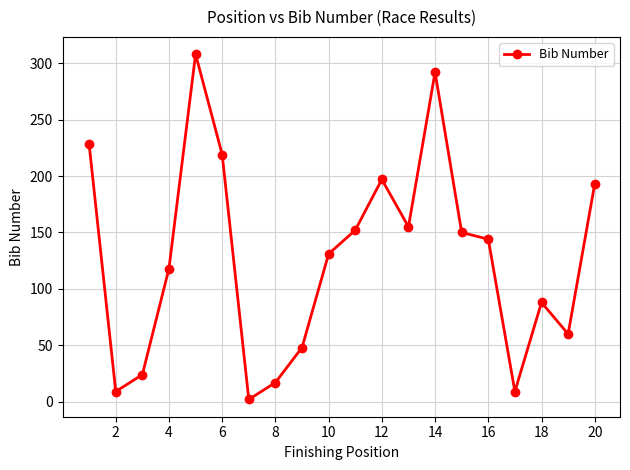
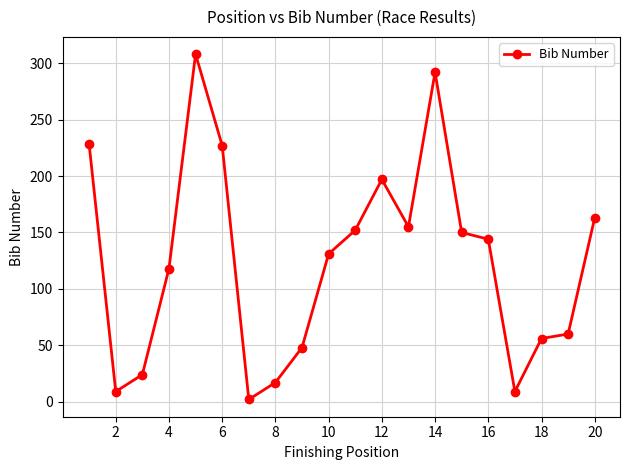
6: 219 -> 227
18: 88 -> 56
20: 193 -> 163
